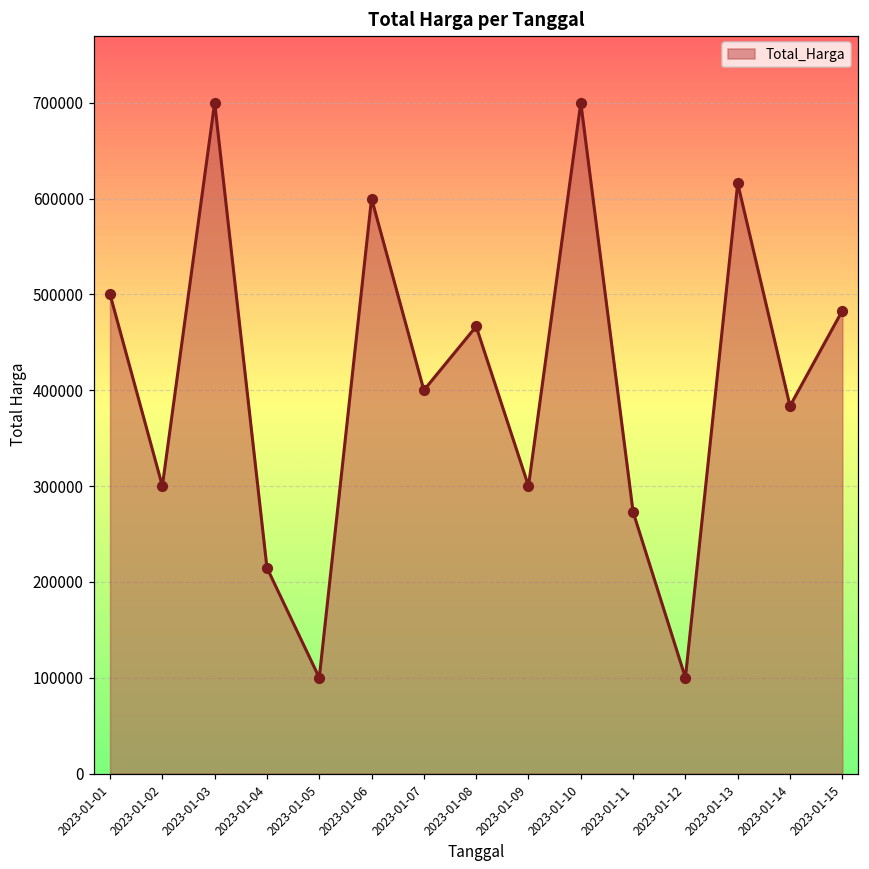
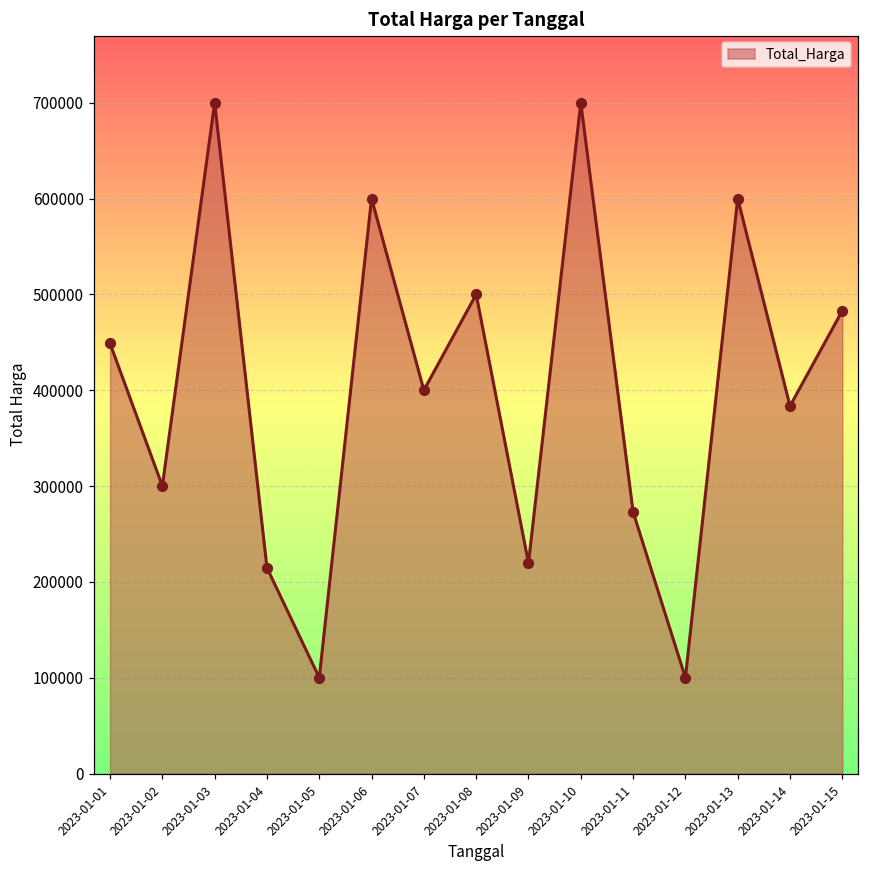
2023-01-01: 500000 -> 450000
2023-01-08: 470000 -> 500000
2023-01-09: 300000 -> 220000
2023-01-13: 620000 -> 600000
